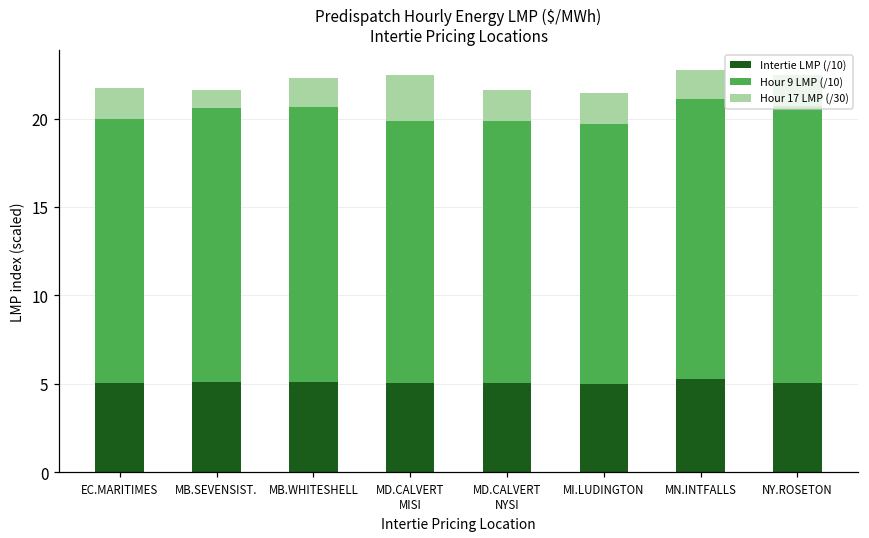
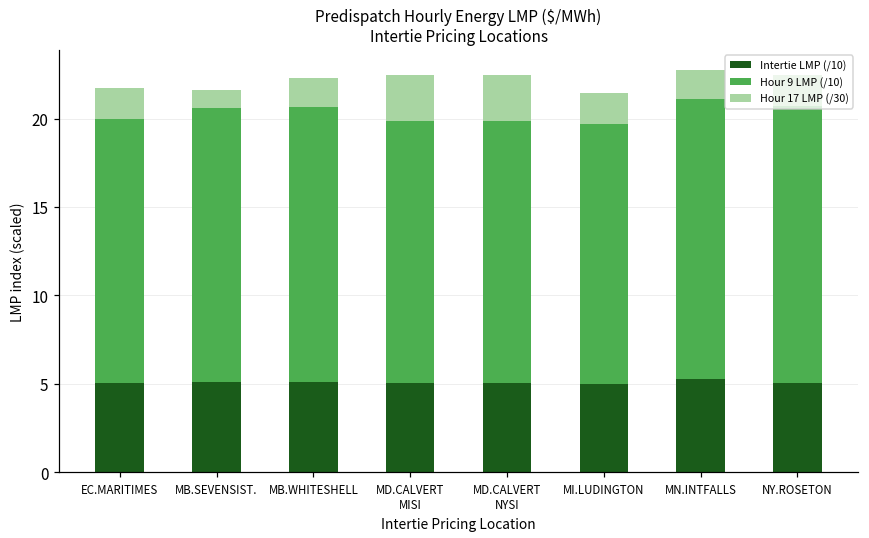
Hour 17 LMP (/30), MD.CALVERT NYSI: 1.7 -> 2.6
